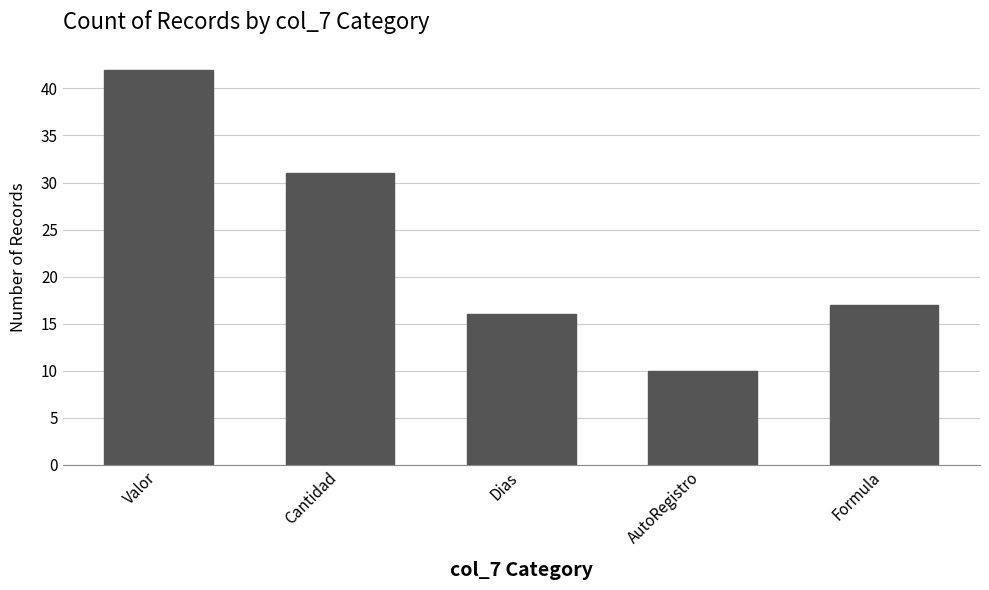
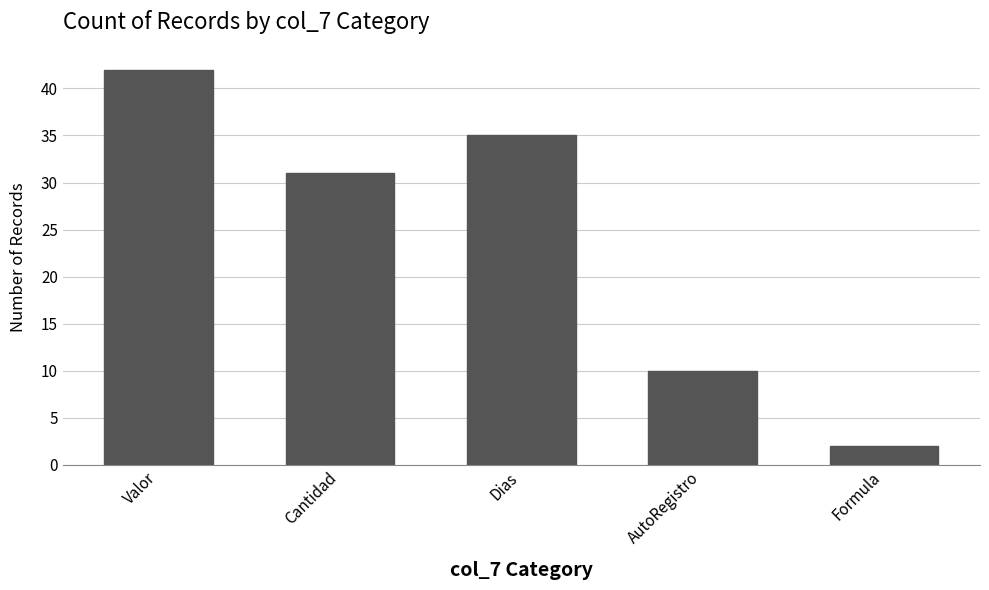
Dias: 16 -> 35
Formula: 17 -> 2
